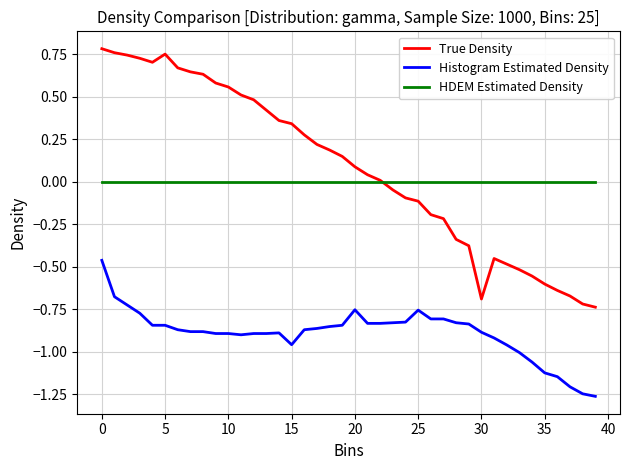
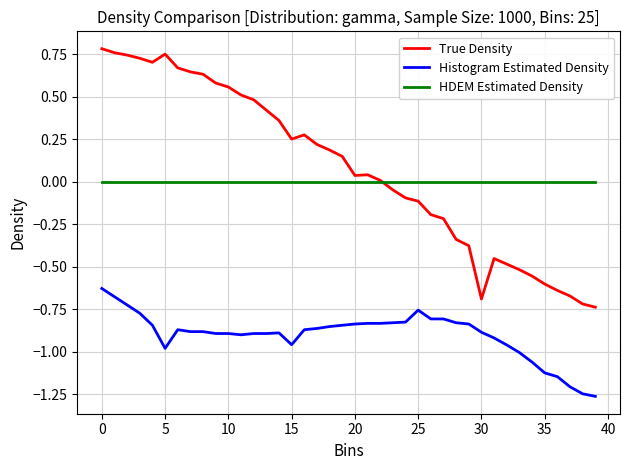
Histogram Estimated Density, 0: -0.46 -> -0.63
Histogram Estimated Density, 5: -0.84 -> -0.98
True Density, 15: 0.34 -> 0.25
True Density, 20: 0.09 -> 0.04
Histogram Estimated Density, 20: -0.75 -> -0.84
